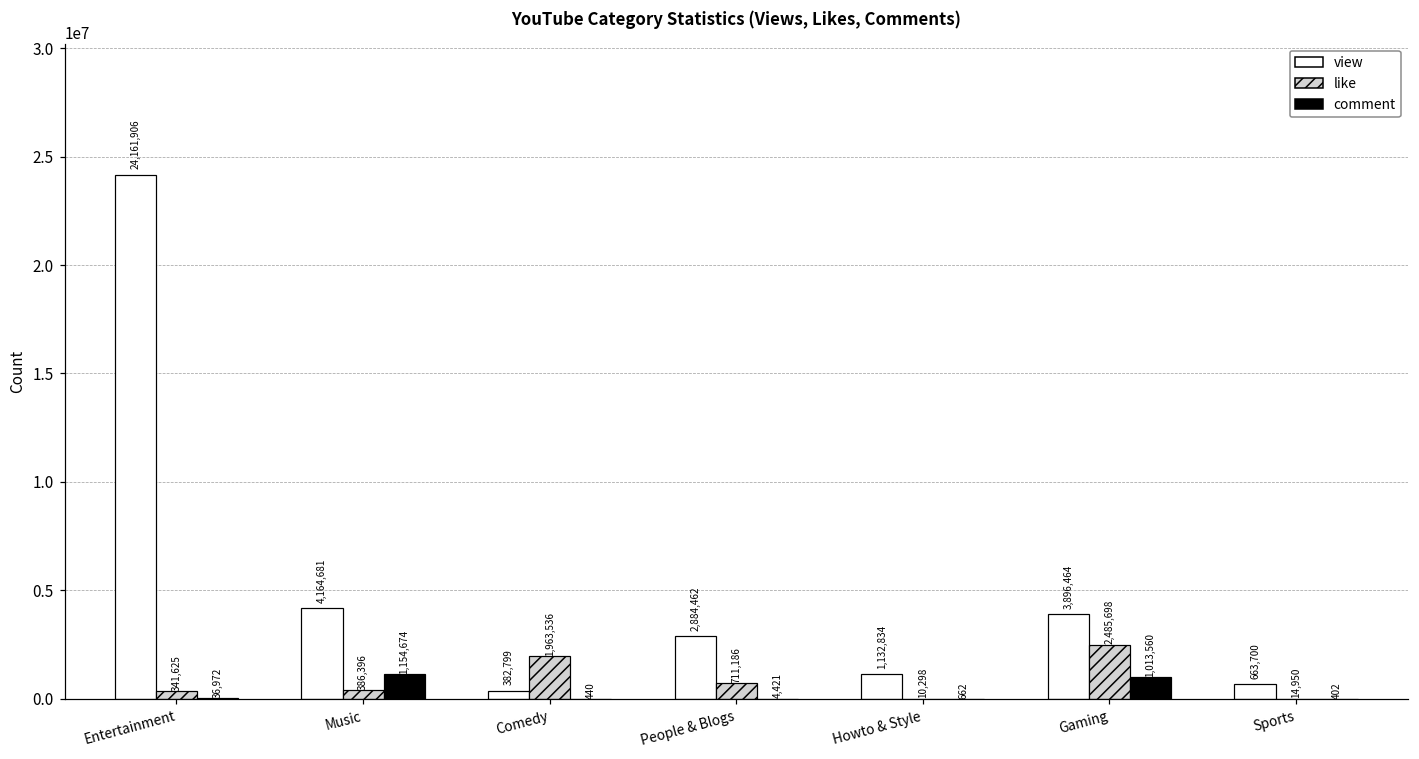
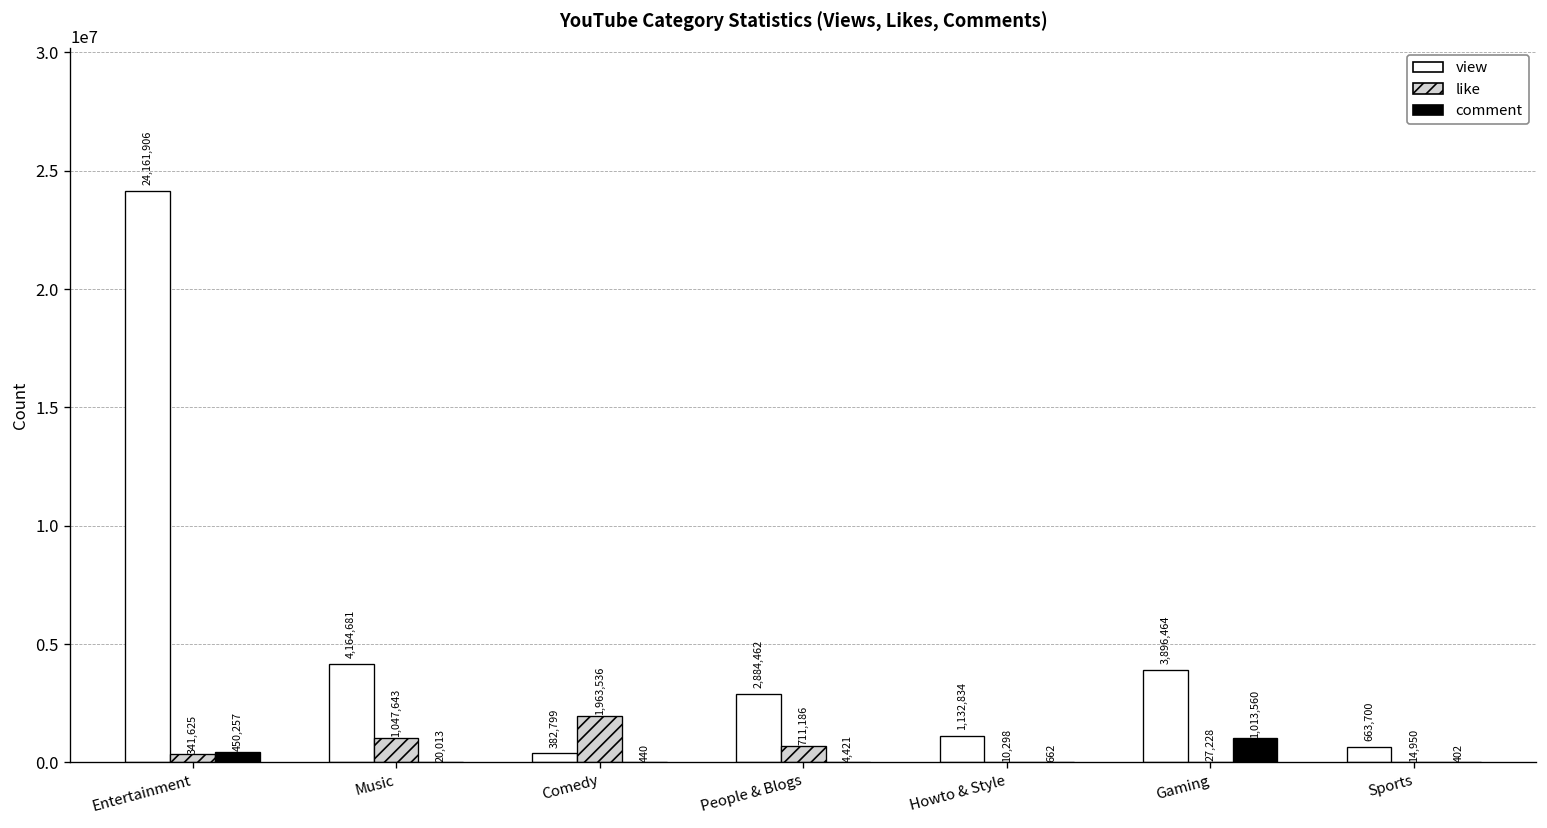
comment, Entertainment: 36,972 -> 450,257
like, Music: 386,396 -> 1,047,643
comment, Music: 1,154,674 -> 20,013
like, Gaming: 2,485,698 -> 27,228
